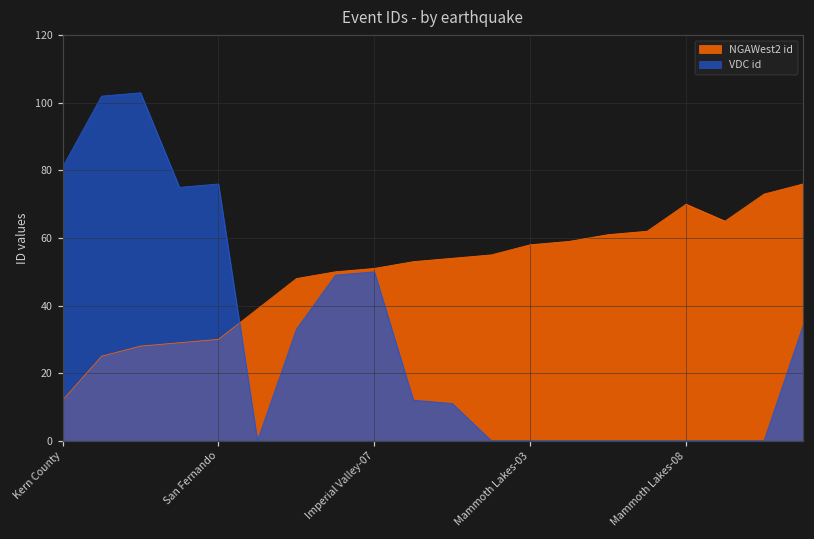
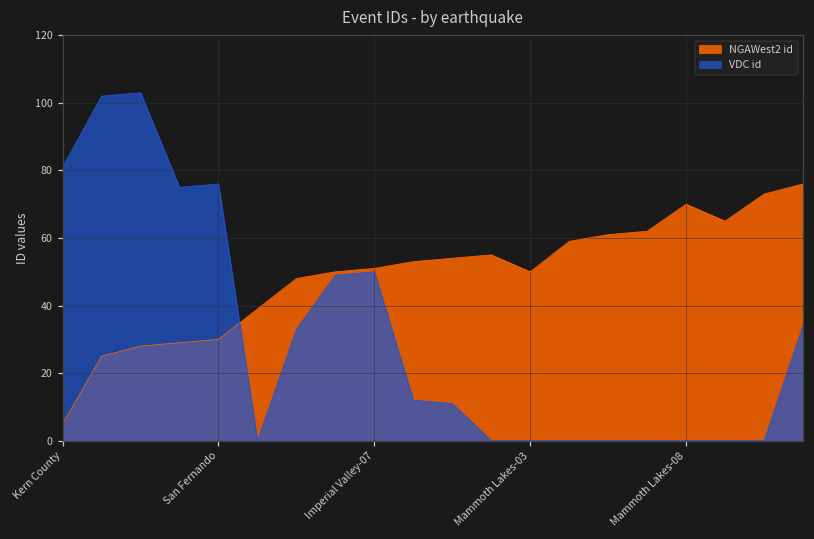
NGAWest2 id, Kern County: 12 -> 5
NGAWest2 id, Mammoth Lakes-03: 58 -> 50
